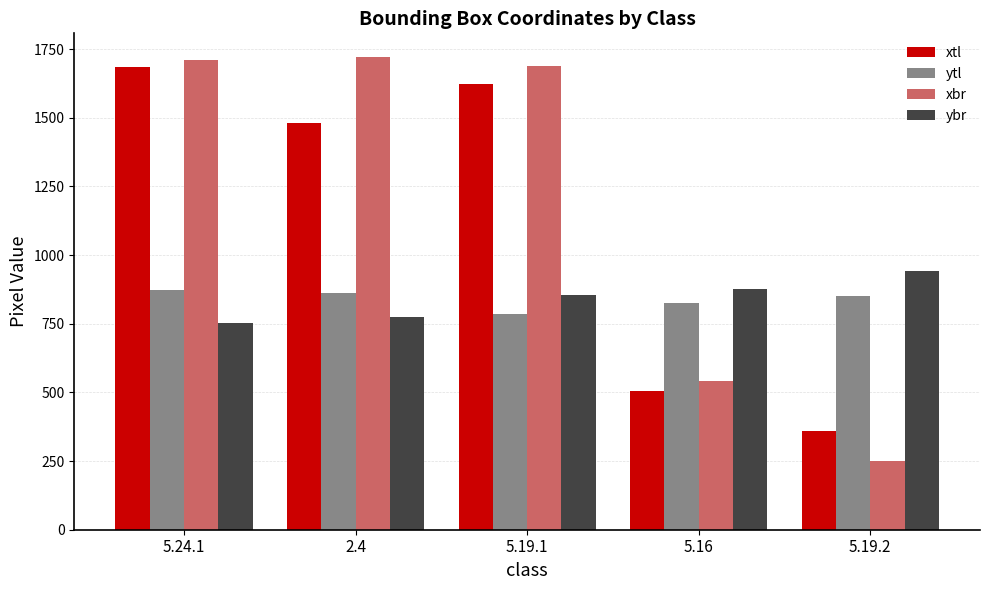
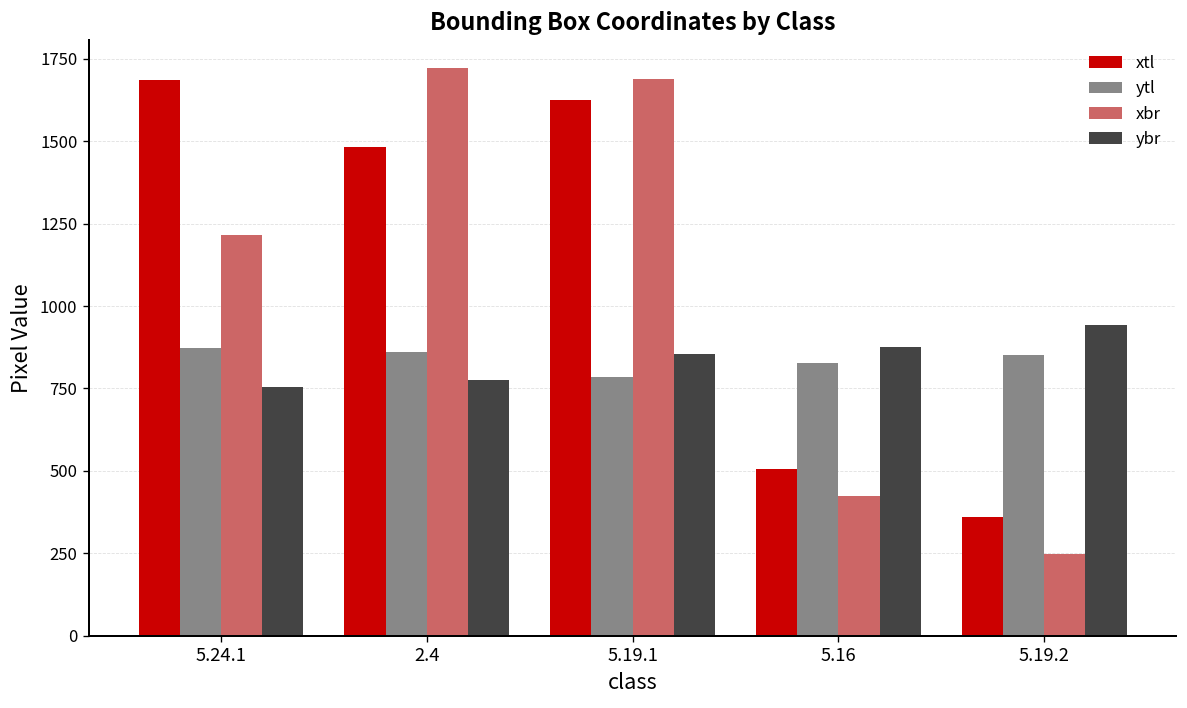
xbr, 5.24.1: 1710 -> 1220
xbr, 5.16: 540 -> 430
